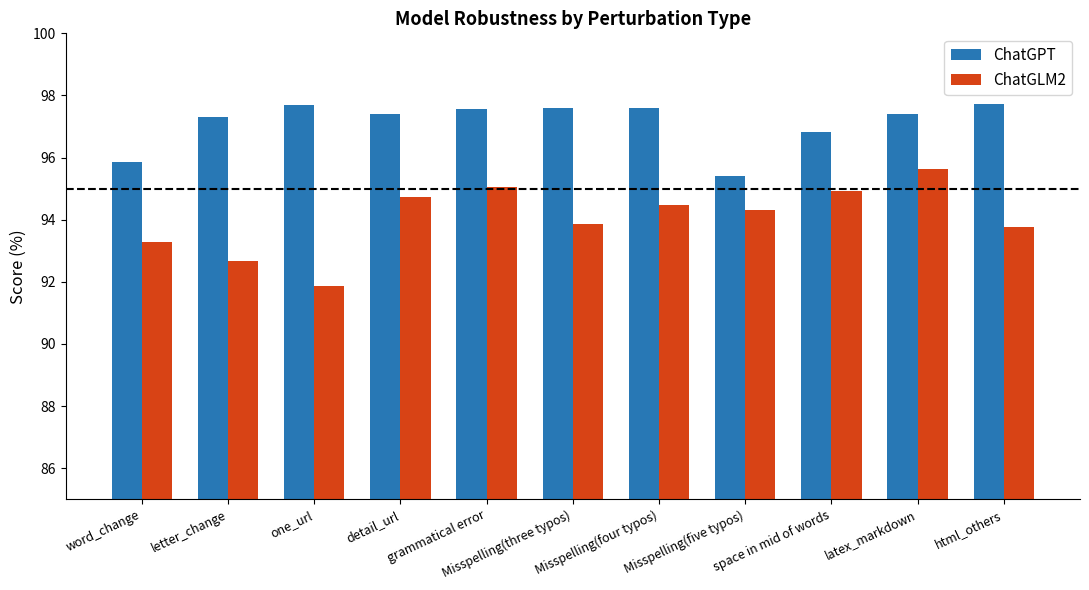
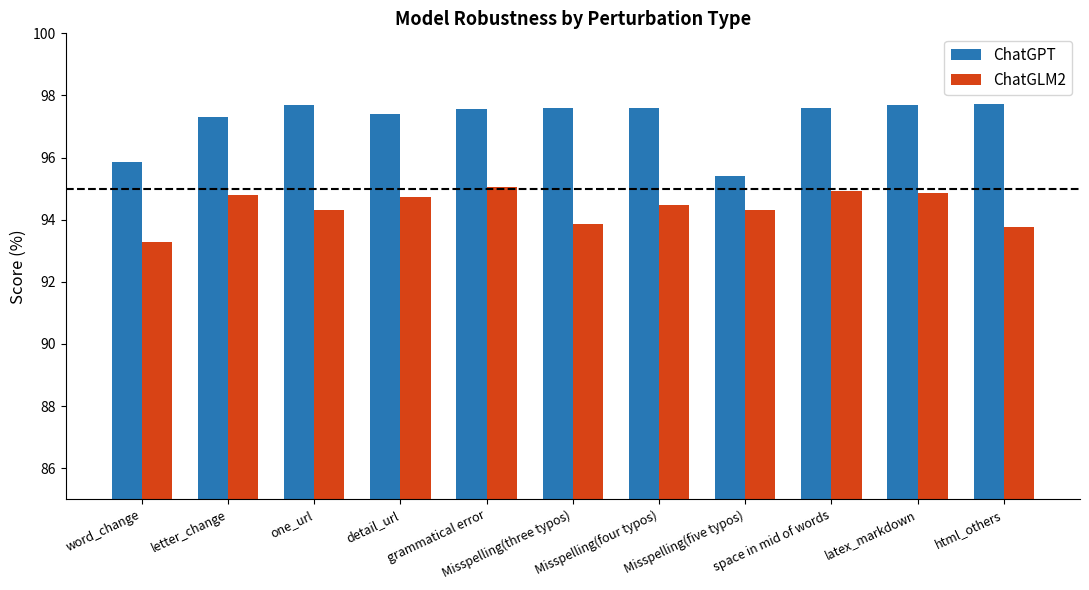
ChatGLM2, letter_change: 92.7 -> 94.8
ChatGLM2, one_url: 91.9 -> 94.3
ChatGPT, space in mid of words: 96.8 -> 97.6
ChatGPT, latex_markdown: 97.4 -> 97.7
ChatGLM2, latex_markdown: 95.6 -> 94.9
